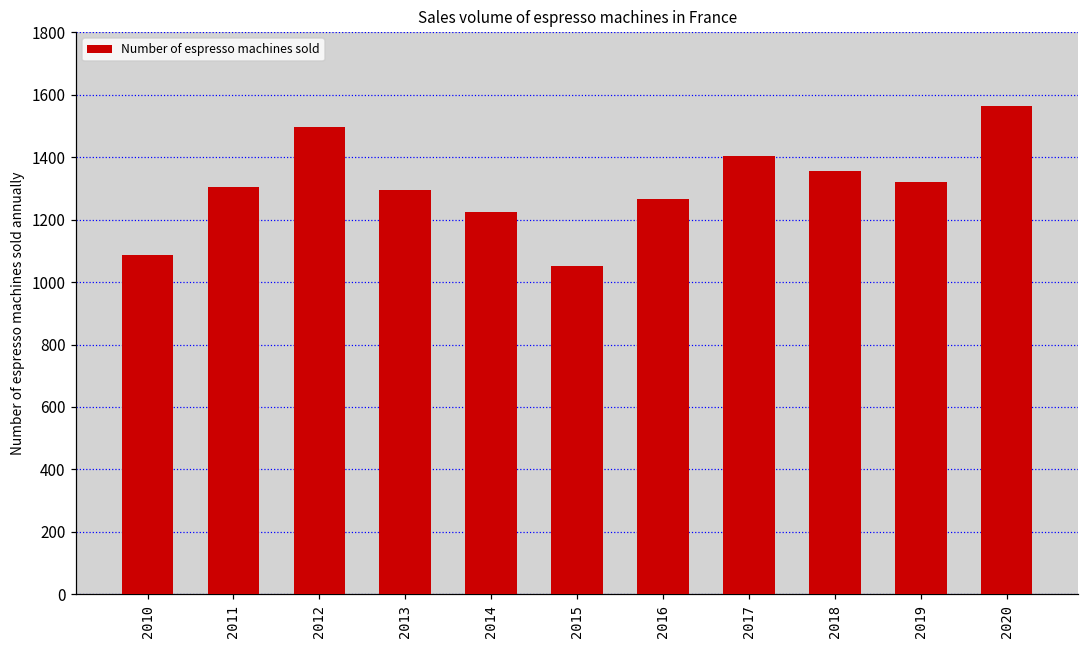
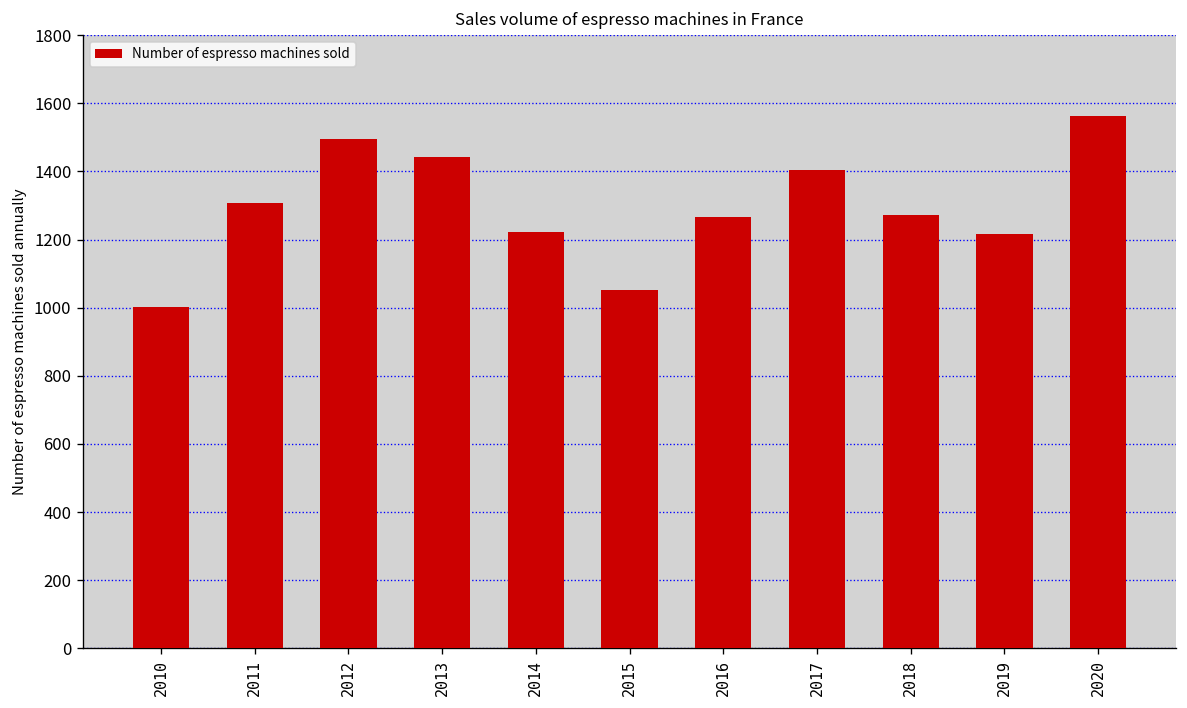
2010: 1090 -> 1000
2013: 1300 -> 1440
2018: 1360 -> 1270
2019: 1320 -> 1220
